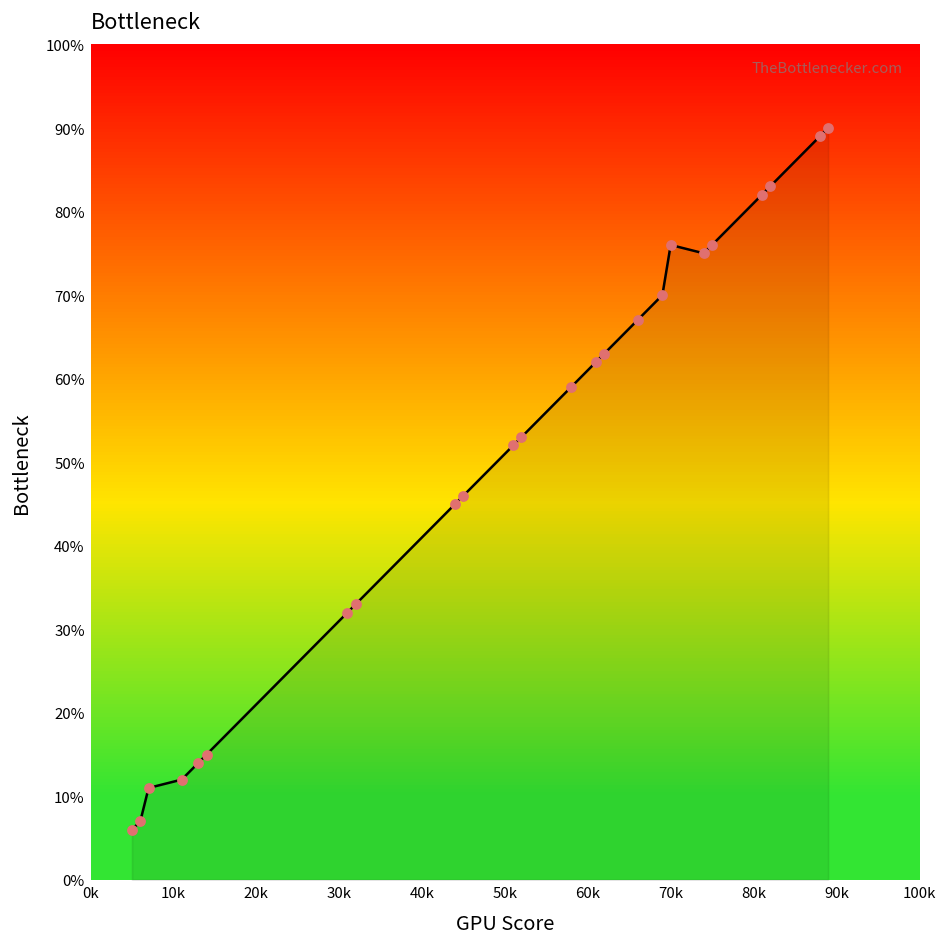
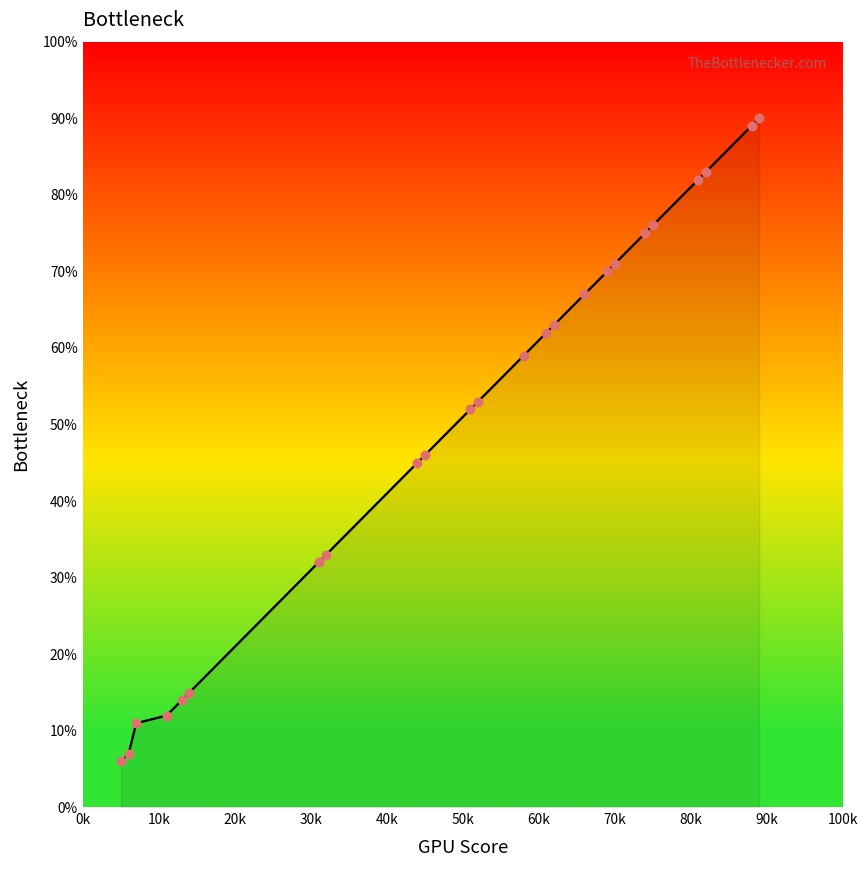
70k: 76% -> 71%
